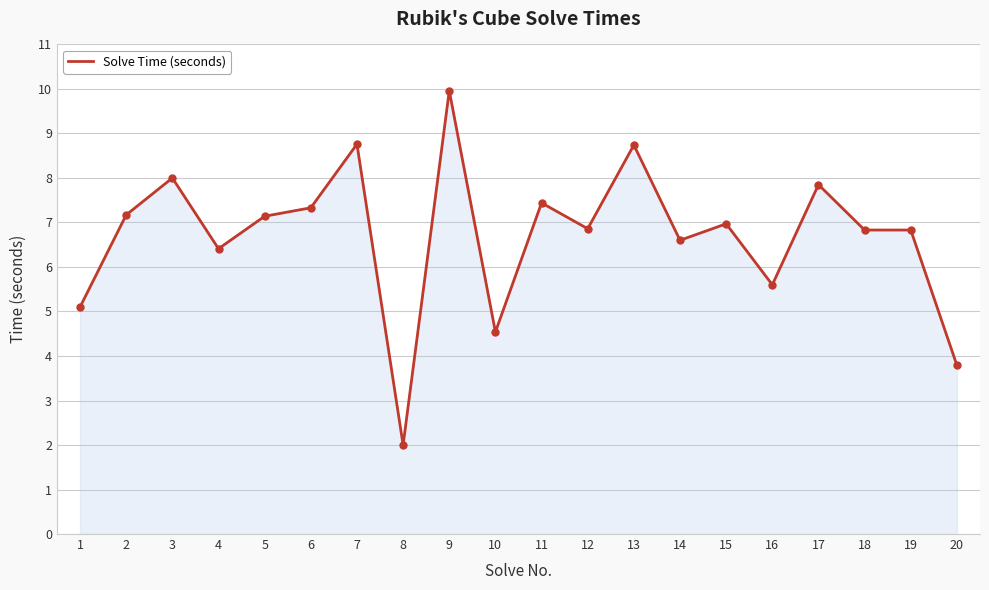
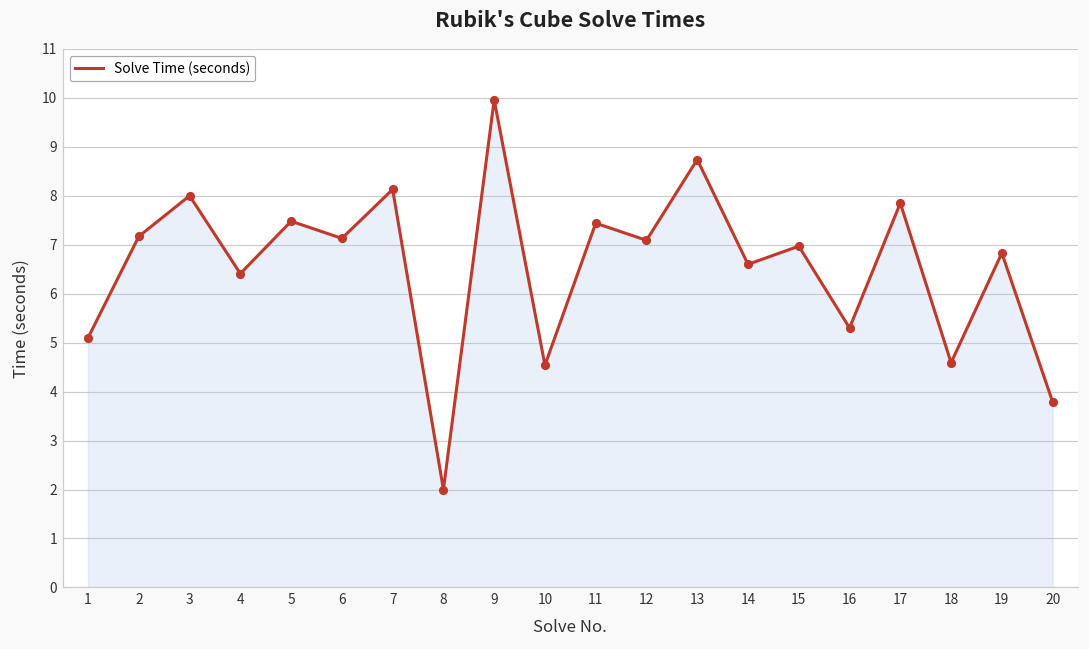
5: 7.1 -> 7.5
6: 7.3 -> 7.1
7: 8.8 -> 8.1
12: 6.9 -> 7.1
16: 5.6 -> 5.3
18: 6.8 -> 4.6
